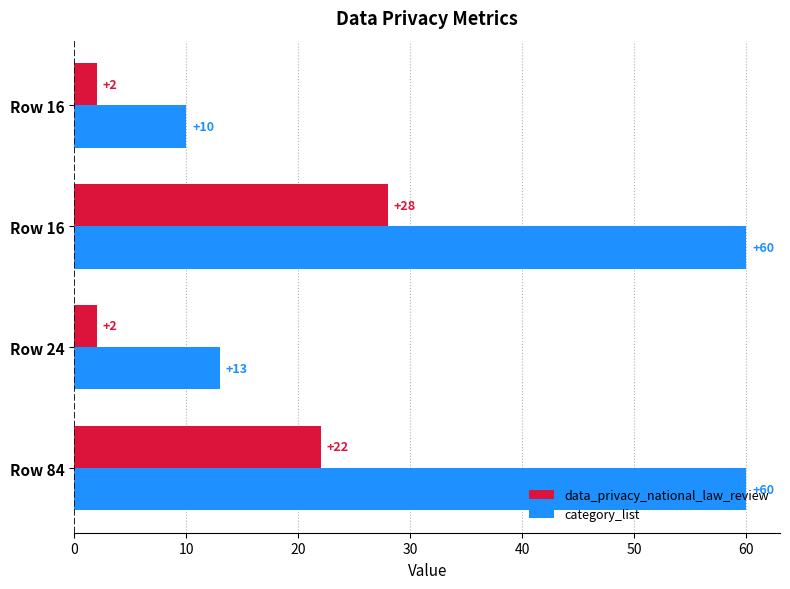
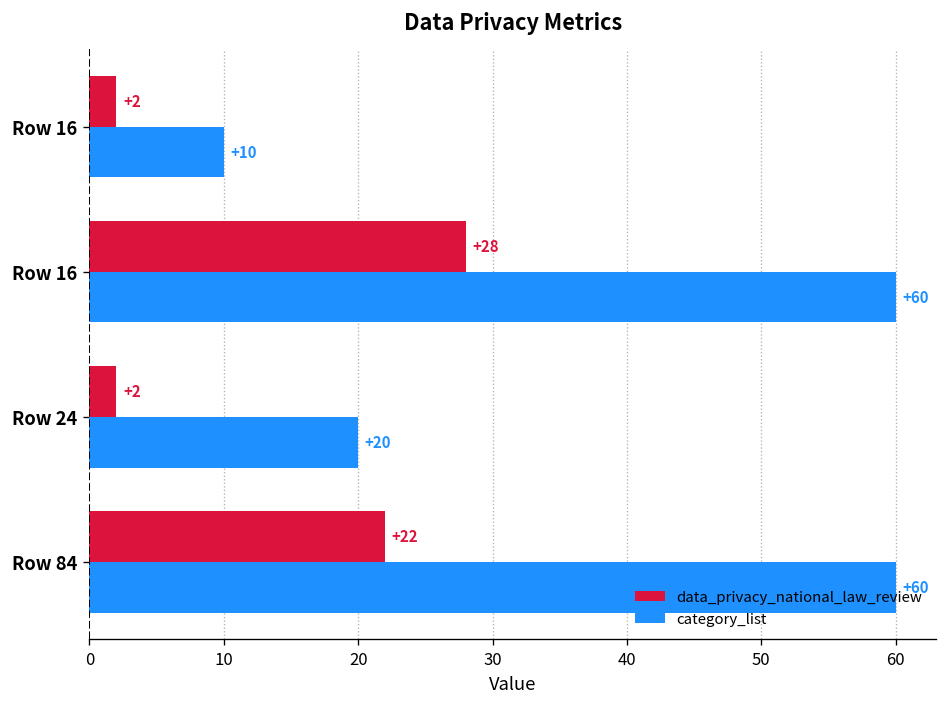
category_list, Row 24: +13 -> +20
